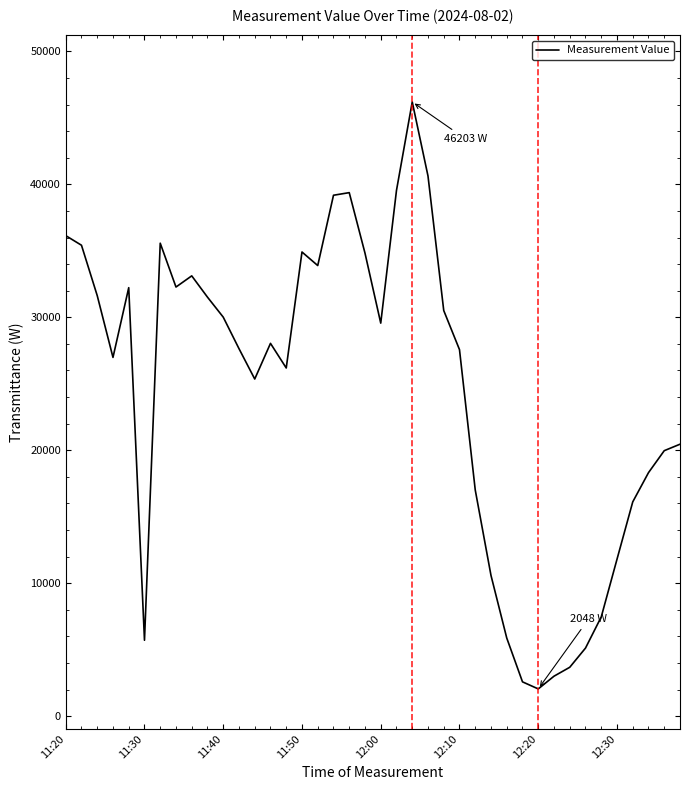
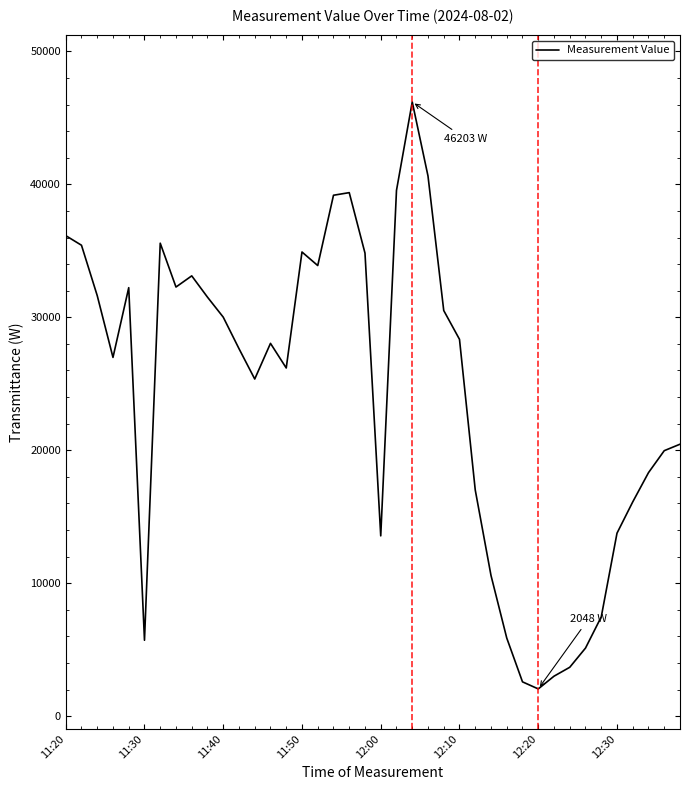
12:00: 29600 -> 13600
12:10: 27600 -> 28300
12:30: 11800 -> 13800
